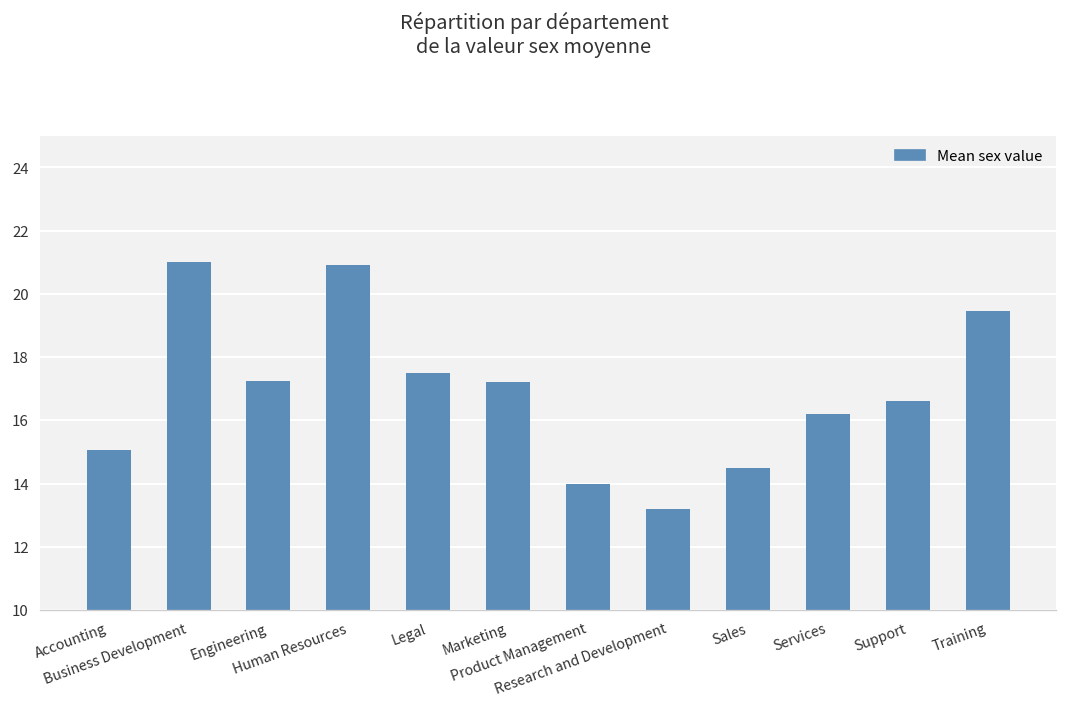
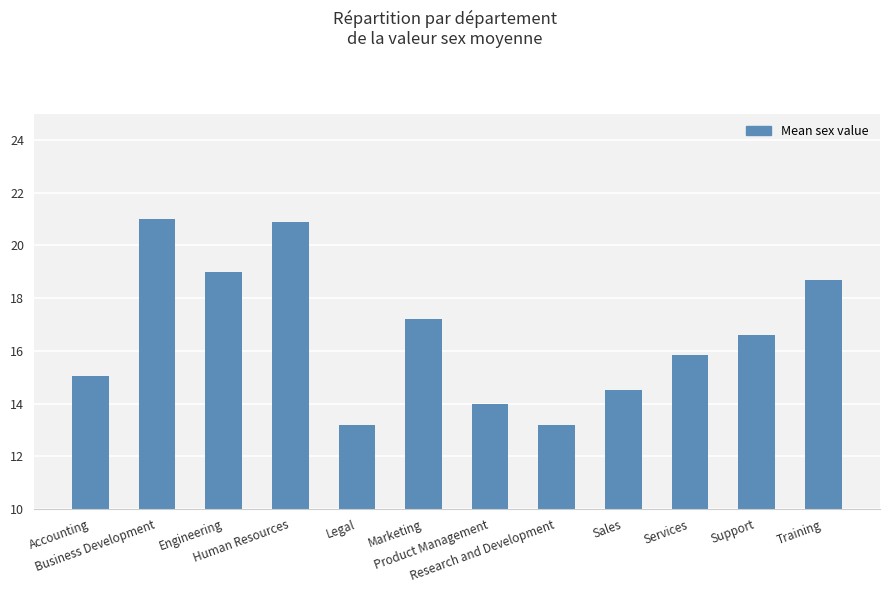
Engineering: 17.2 -> 19.0
Legal: 17.5 -> 13.2
Services: 16.2 -> 15.8
Training: 19.5 -> 18.7
